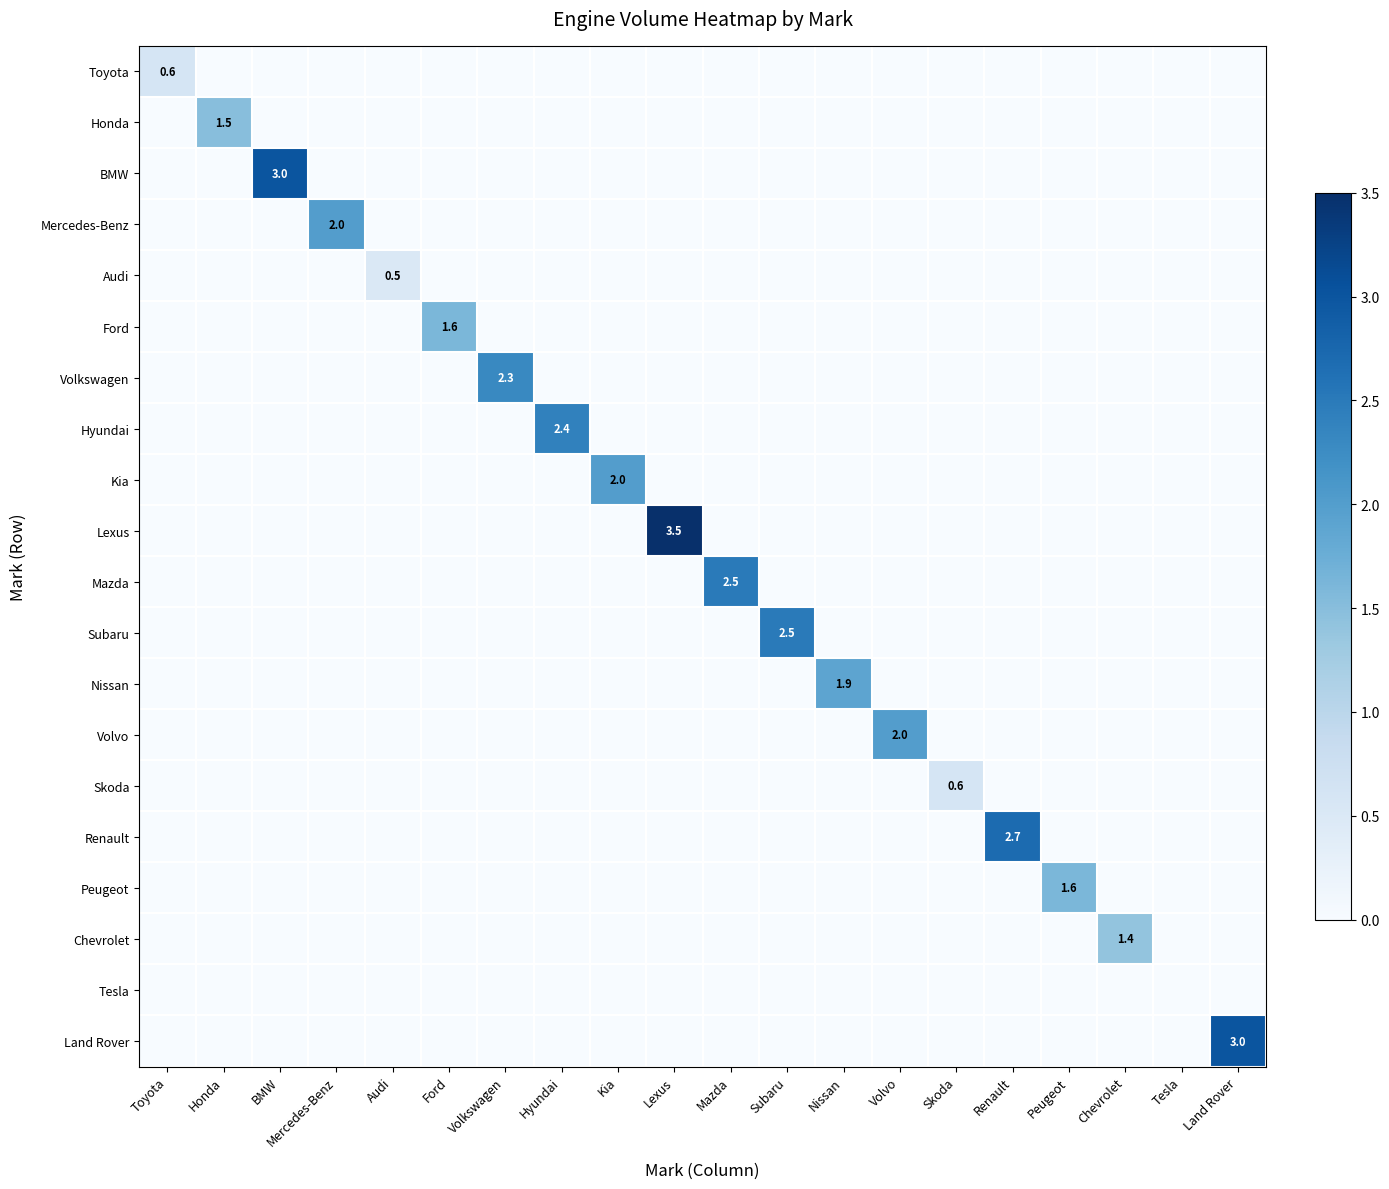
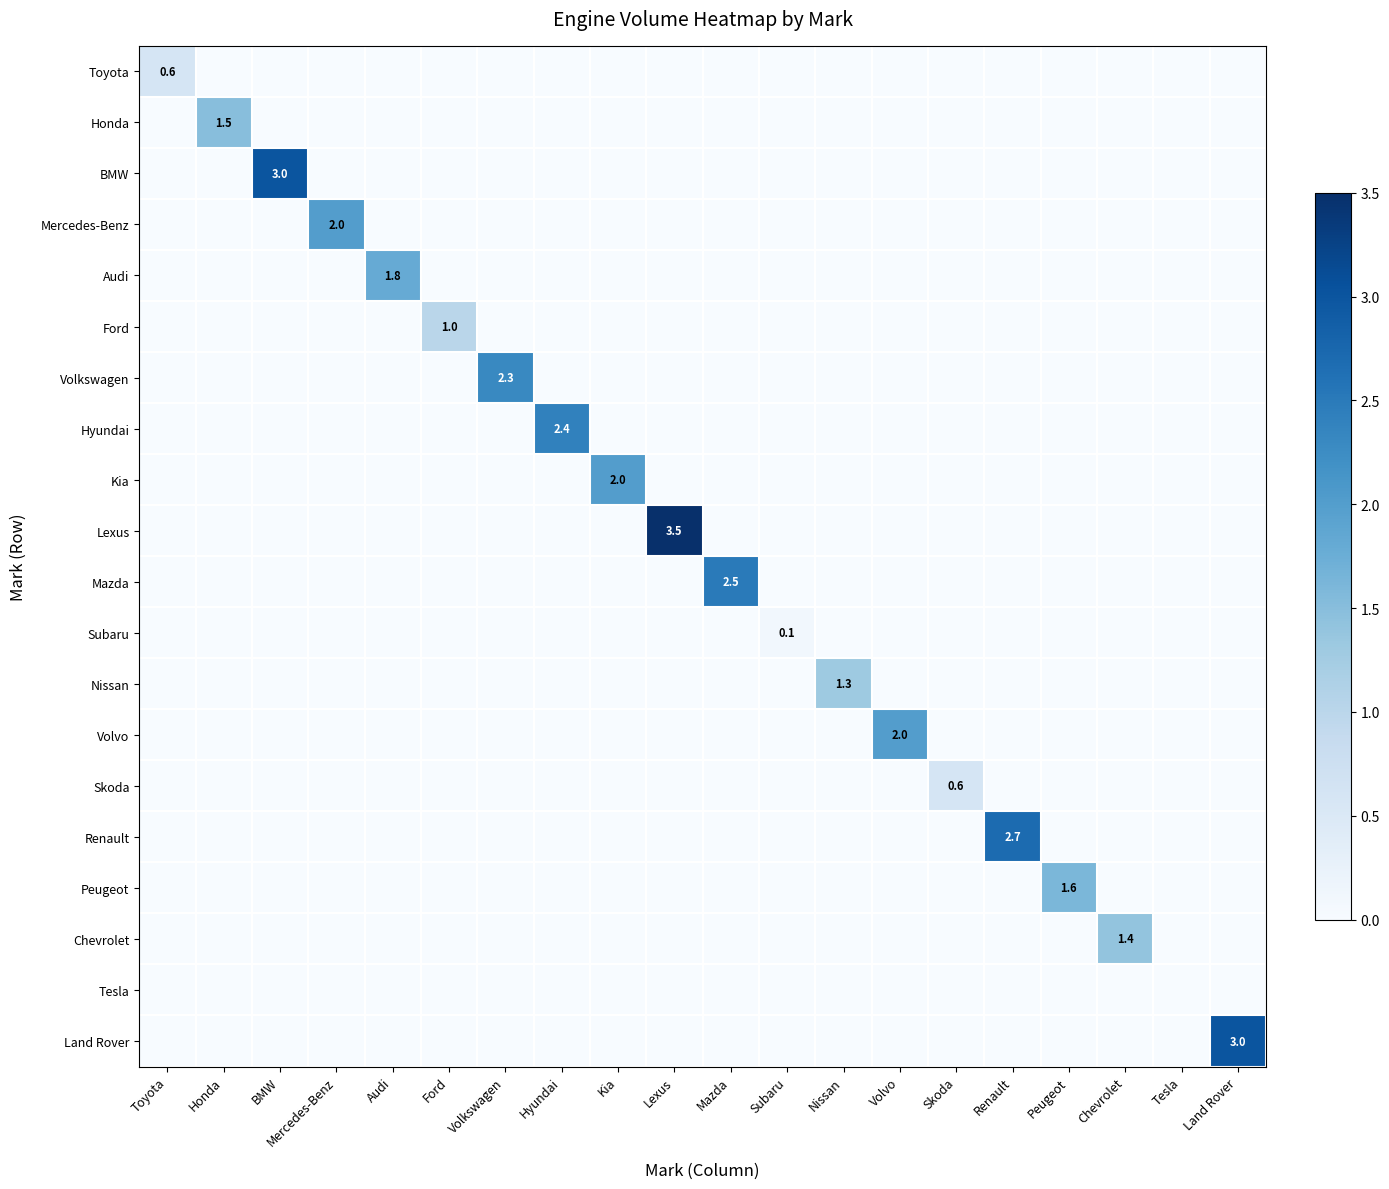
Audi, Audi: 0.5 -> 1.8
Ford, Ford: 1.6 -> 1.0
Subaru, Subaru: 2.5 -> 0.1
Nissan, Nissan: 1.9 -> 1.3
